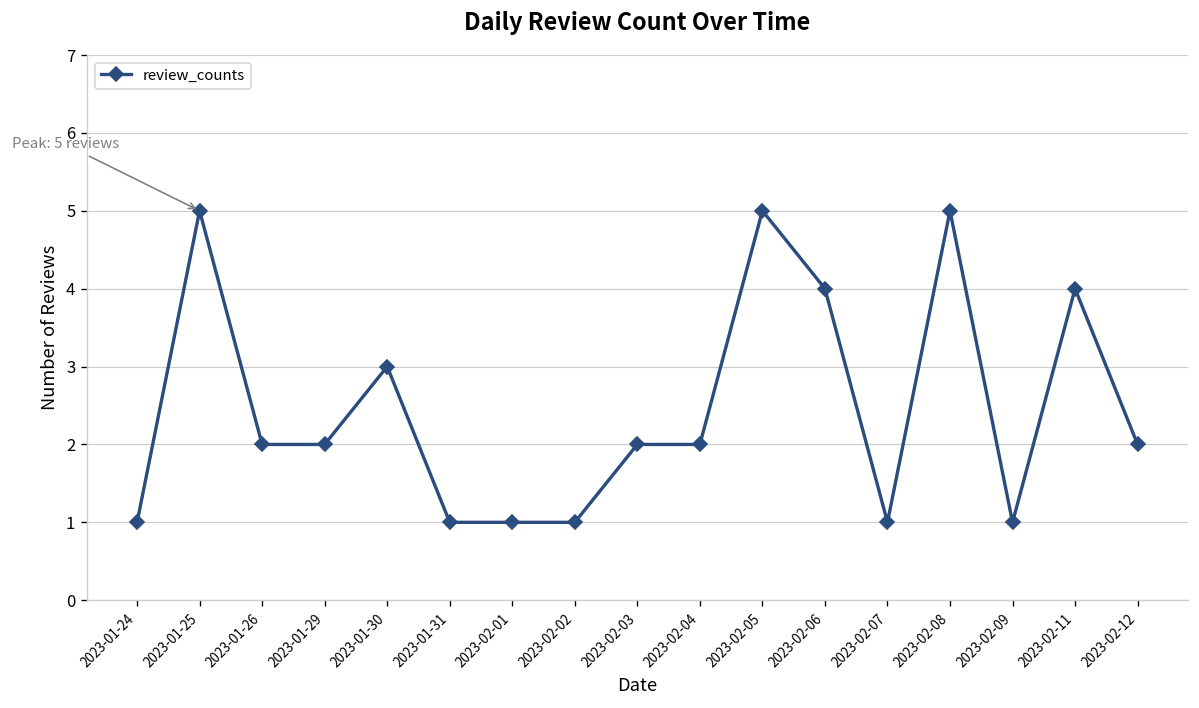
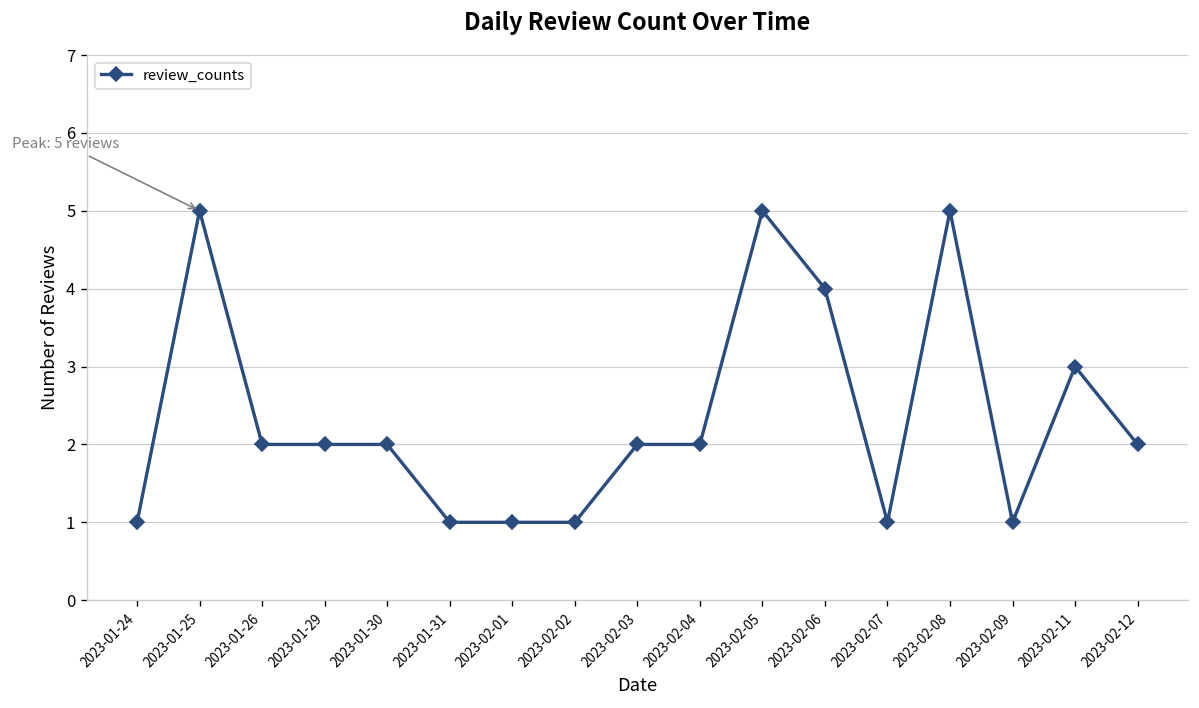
2023-01-30: 3 -> 2
2023-02-11: 4 -> 3
